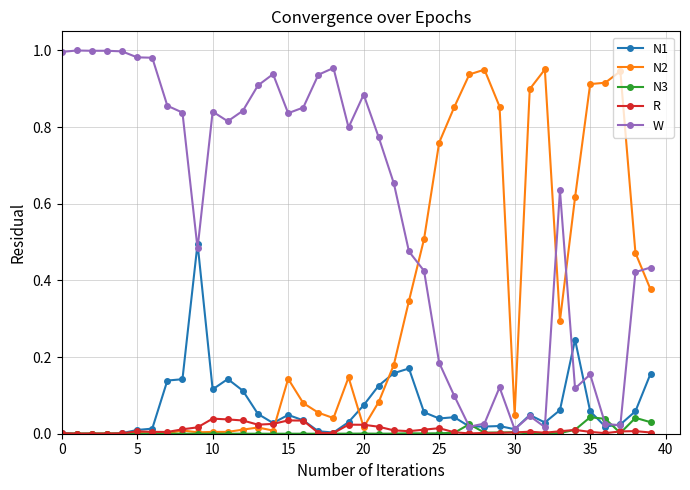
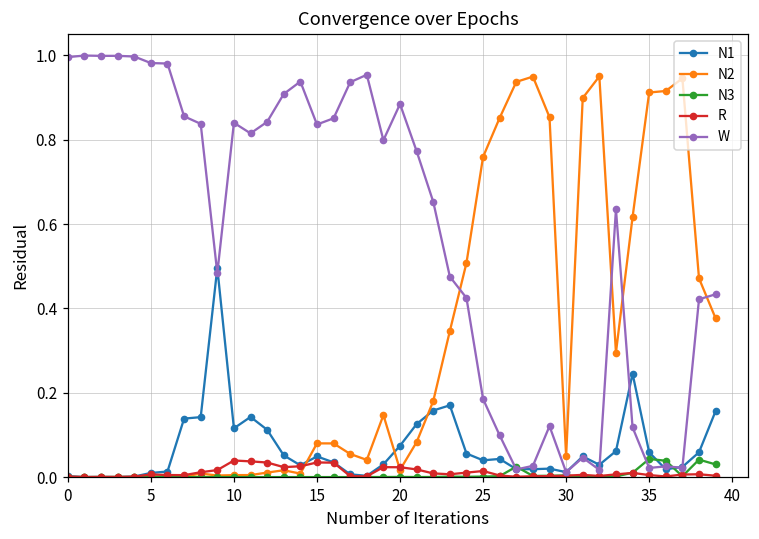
N2, 15: 0.14 -> 0.08
W, 35: 0.15 -> 0.02
